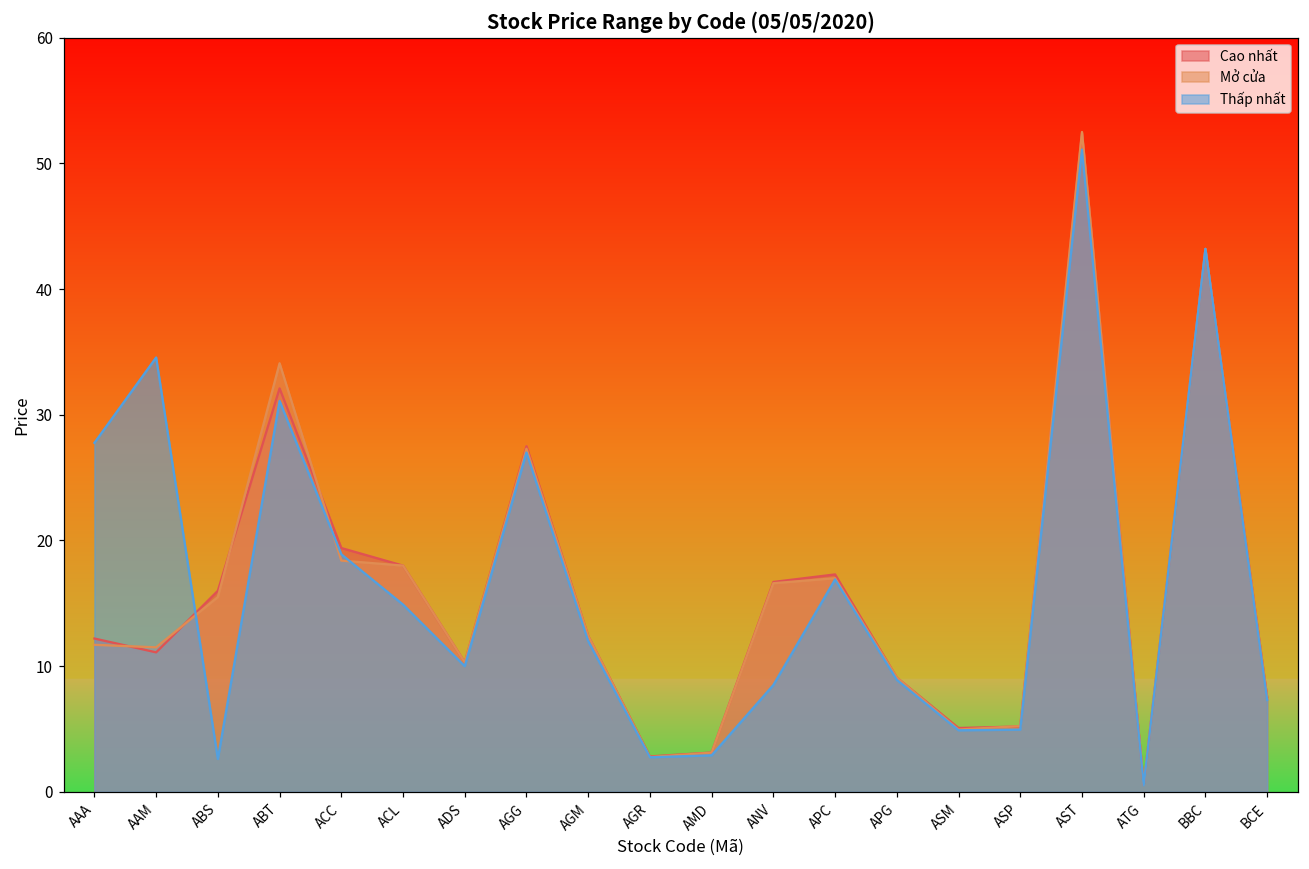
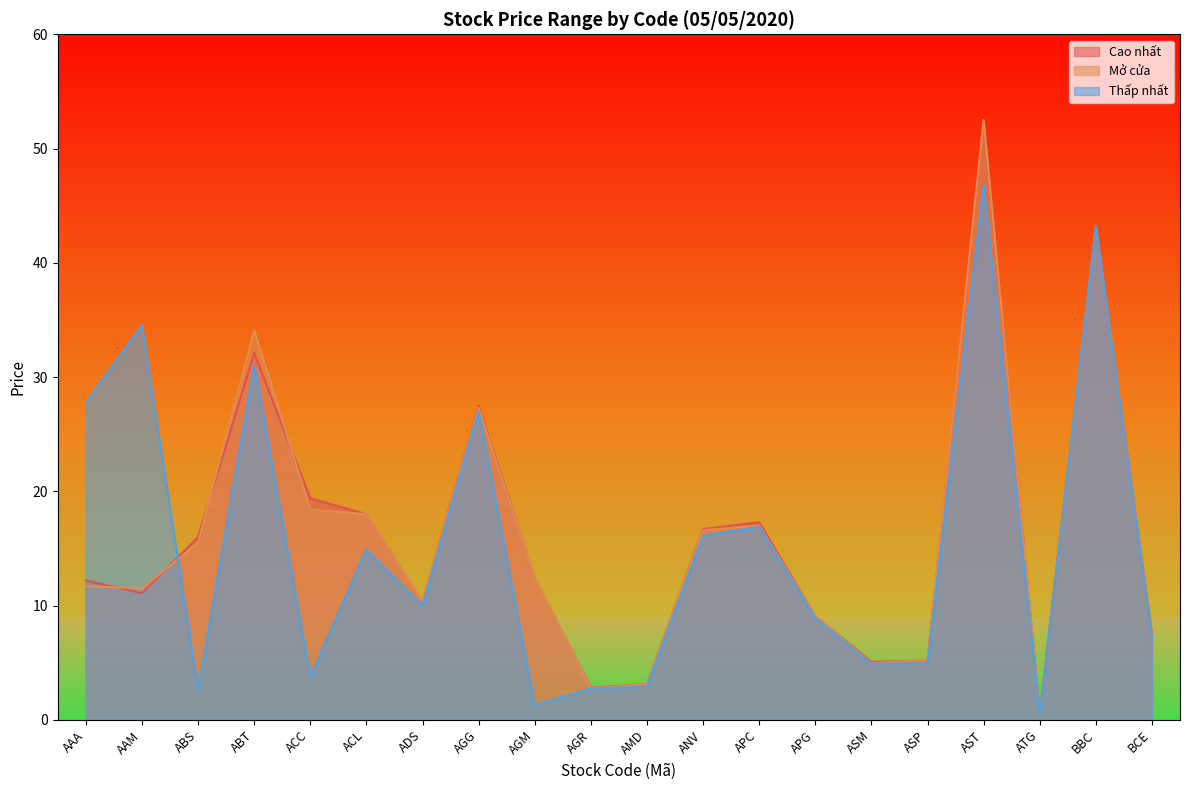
Thấp nhất, ACC: 18.9 -> 3.8
Thấp nhất, AGM: 12.0 -> 1.3
Thấp nhất, ANV: 8.5 -> 16.1
Thấp nhất, AST: 51.1 -> 46.8
